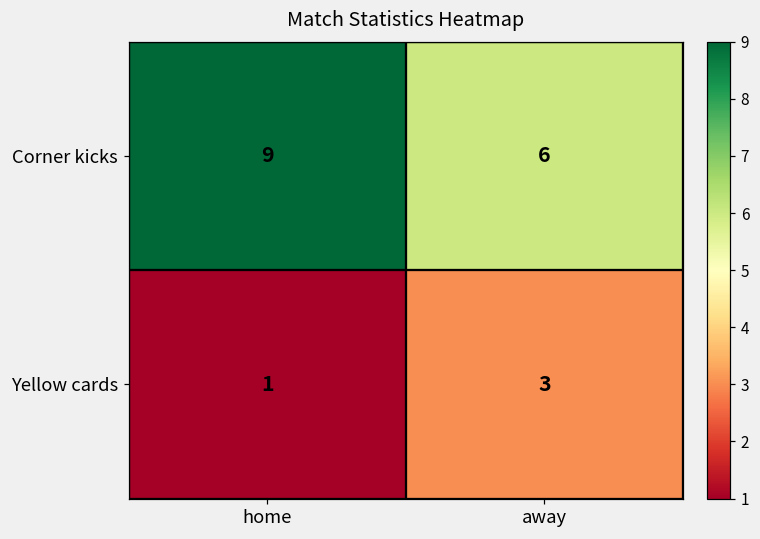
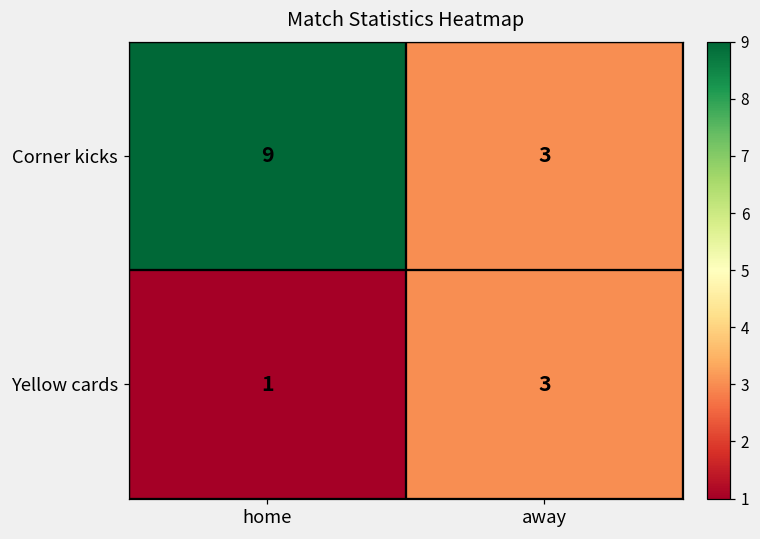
Corner kicks, away: 6 -> 3
